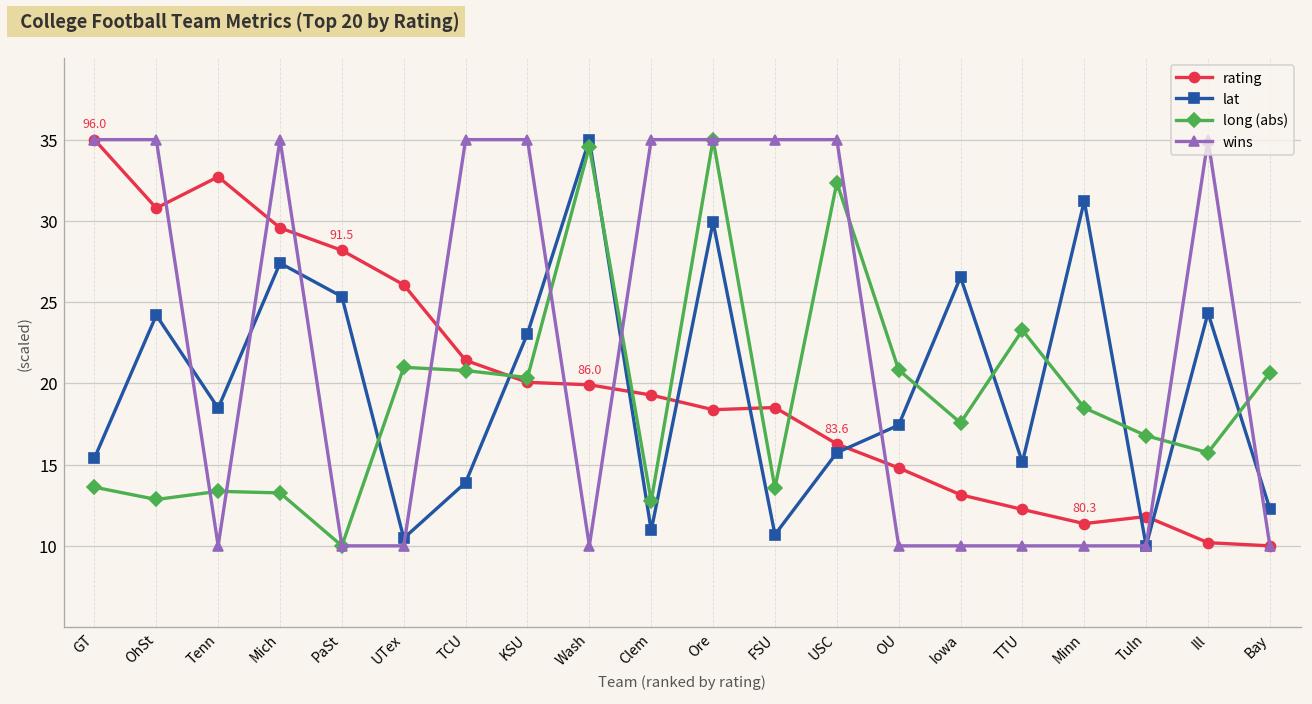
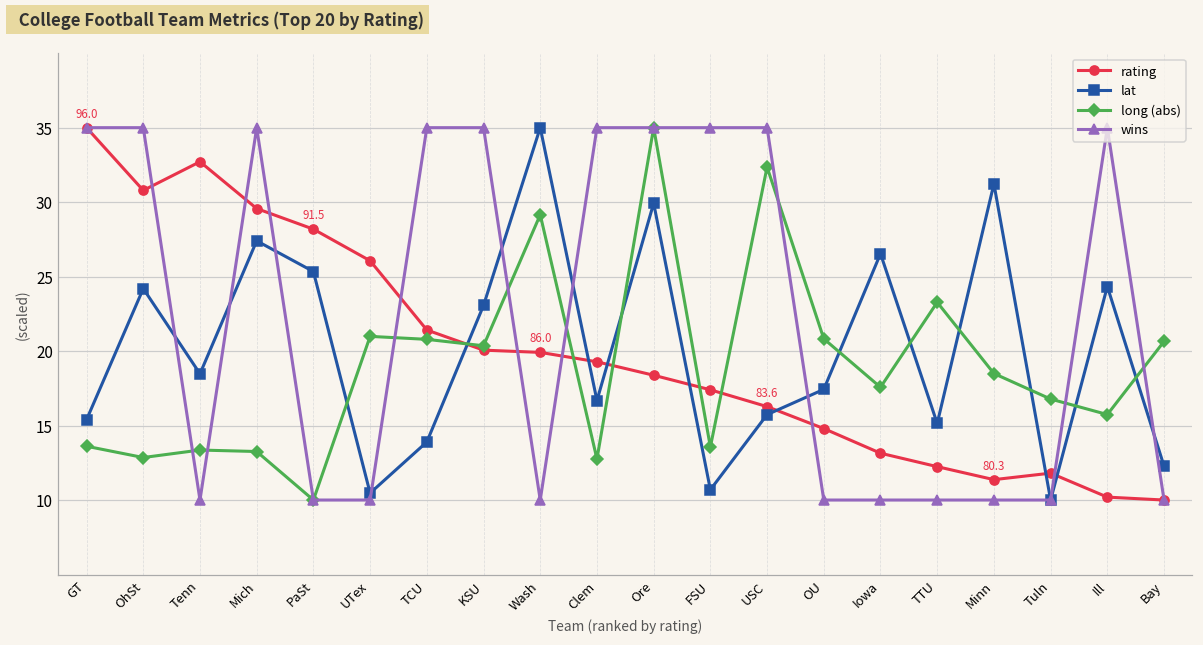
long (abs), Wash: 34.6 -> 29.2
lat, Clem: 10.9 -> 16.7
rating, FSU: 18.5 -> 17.4
